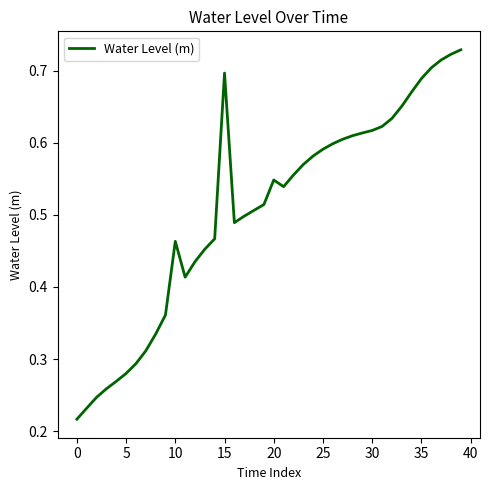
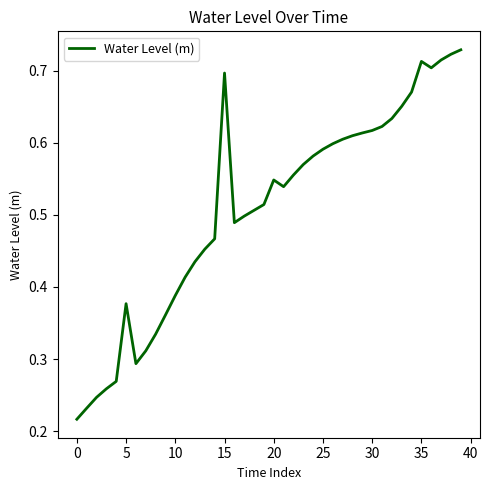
5: 0.28 -> 0.38
10: 0.46 -> 0.39
35: 0.69 -> 0.71
